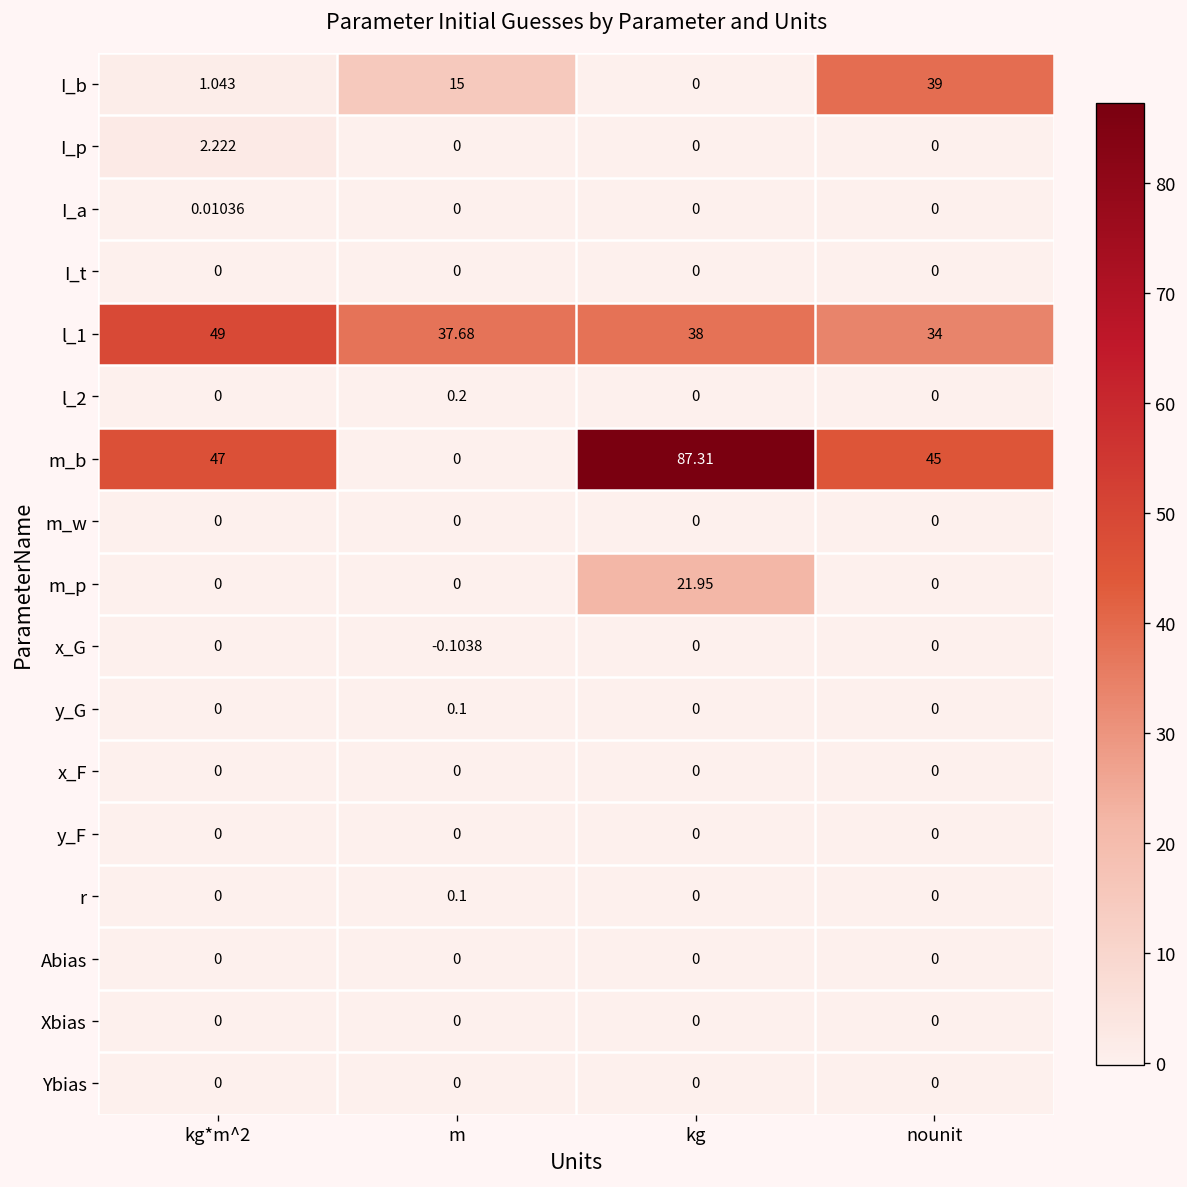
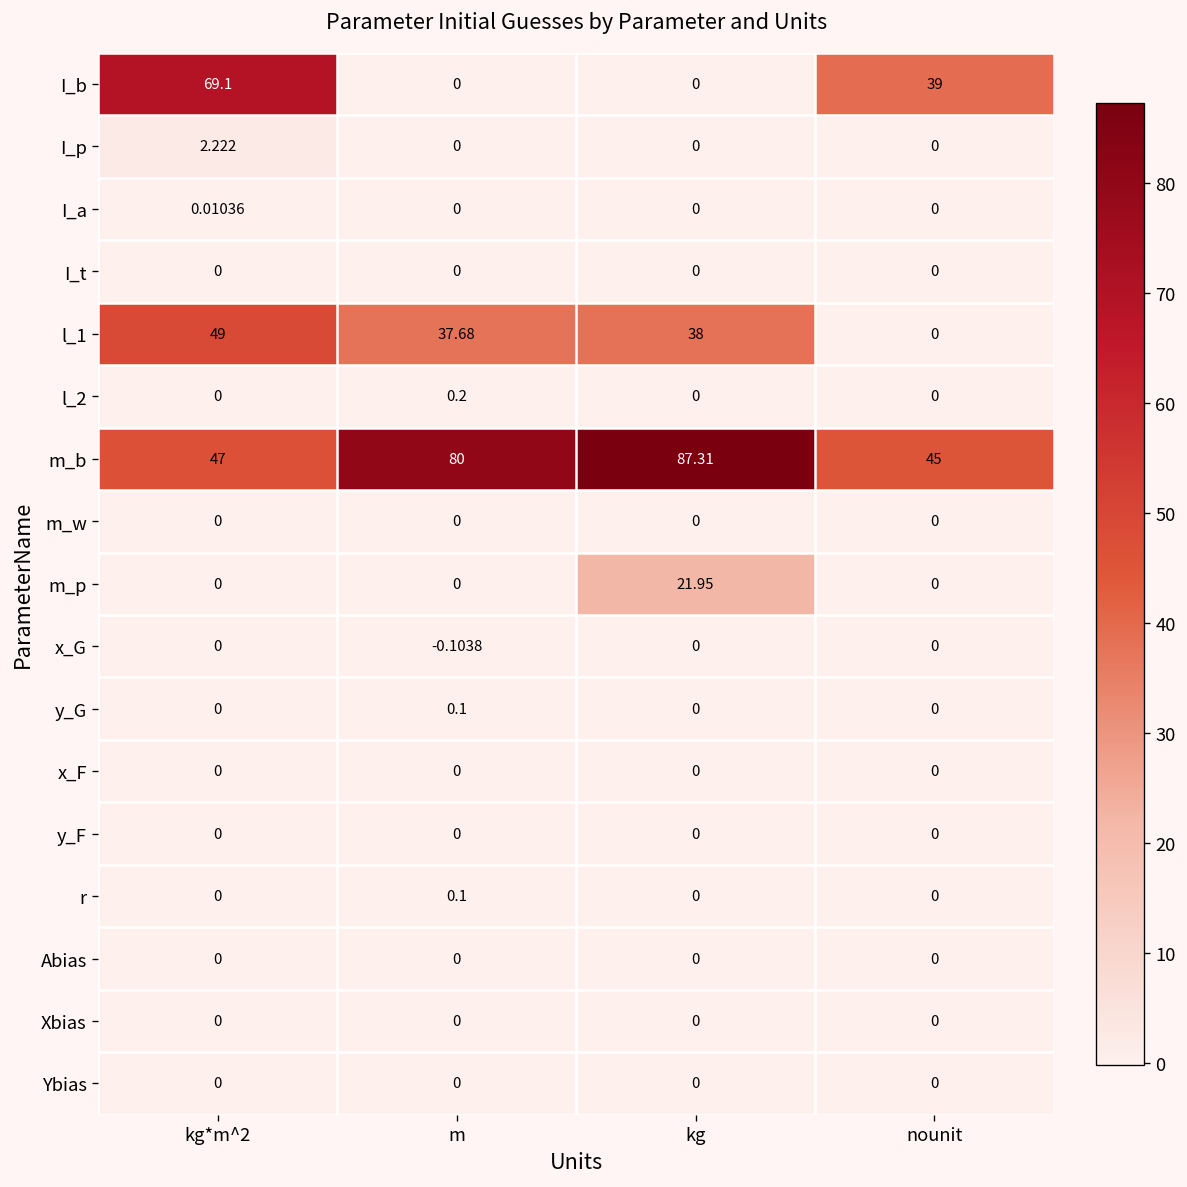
I_b, kg*m^2: 1.043 -> 69.1
I_b, m: 15 -> 0
l_1, nounit: 34 -> 0
m_b, m: 0 -> 80
